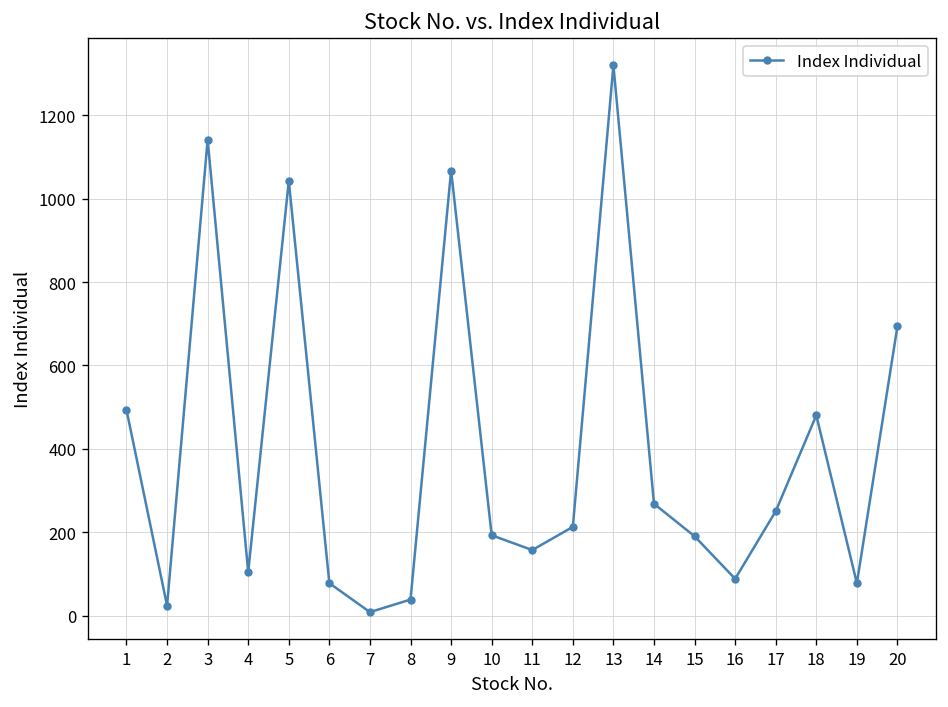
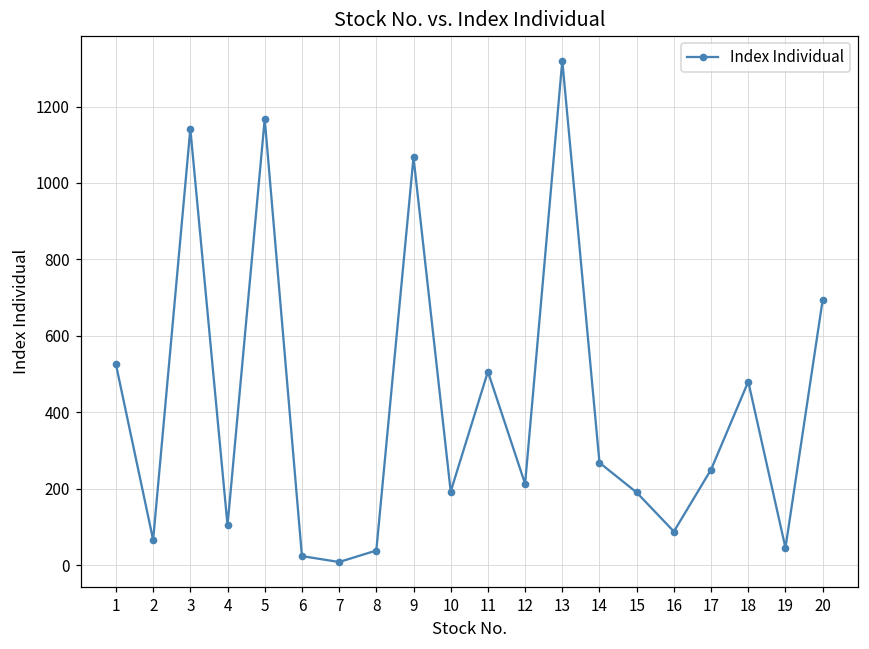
1: 490 -> 530
2: 20 -> 70
5: 1040 -> 1170
6: 80 -> 20
11: 160 -> 510
19: 80 -> 50
